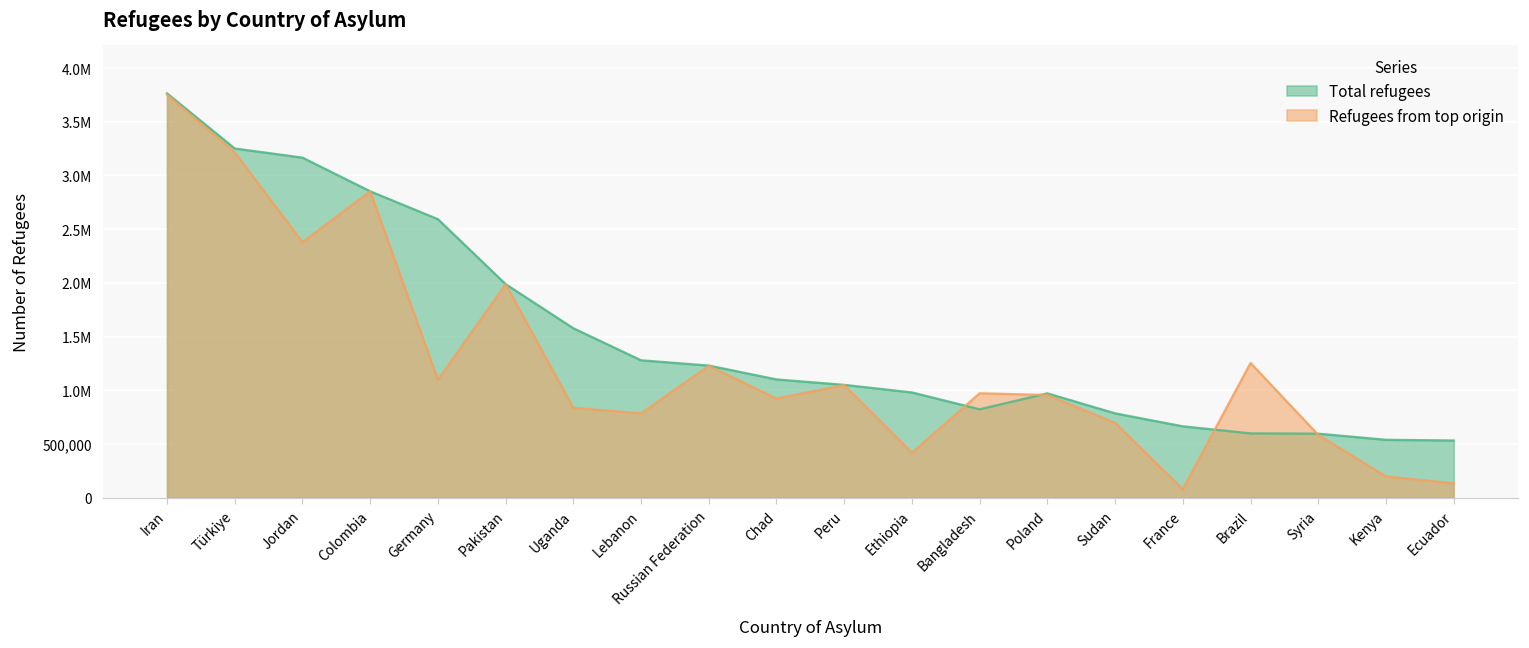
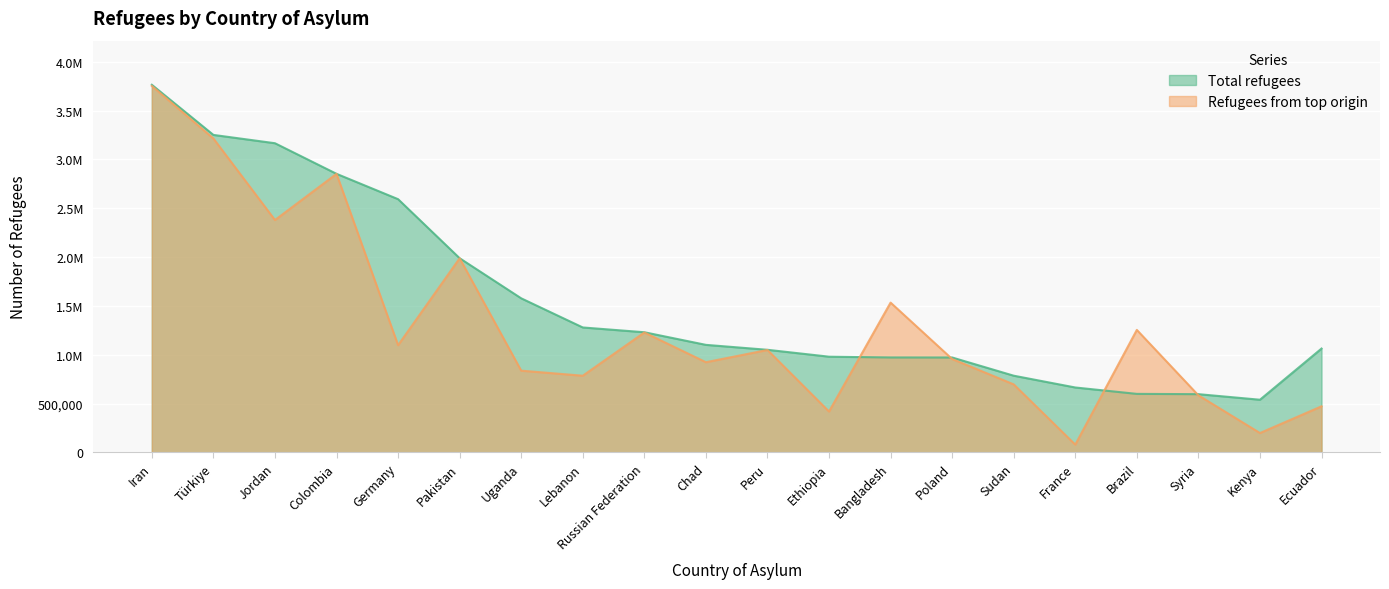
Total refugees, Bangladesh: 800,000 -> 1,000,000
Refugees from top origin, Bangladesh: 1,000,000 -> 1,500,000
Total refugees, Ecuador: 500,000 -> 1,100,000
Refugees from top origin, Ecuador: 100,000 -> 500,000
